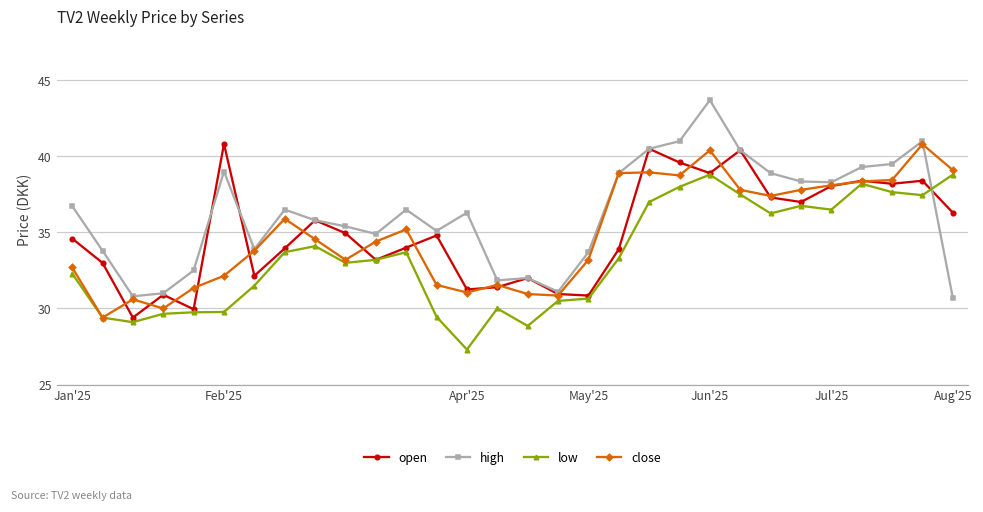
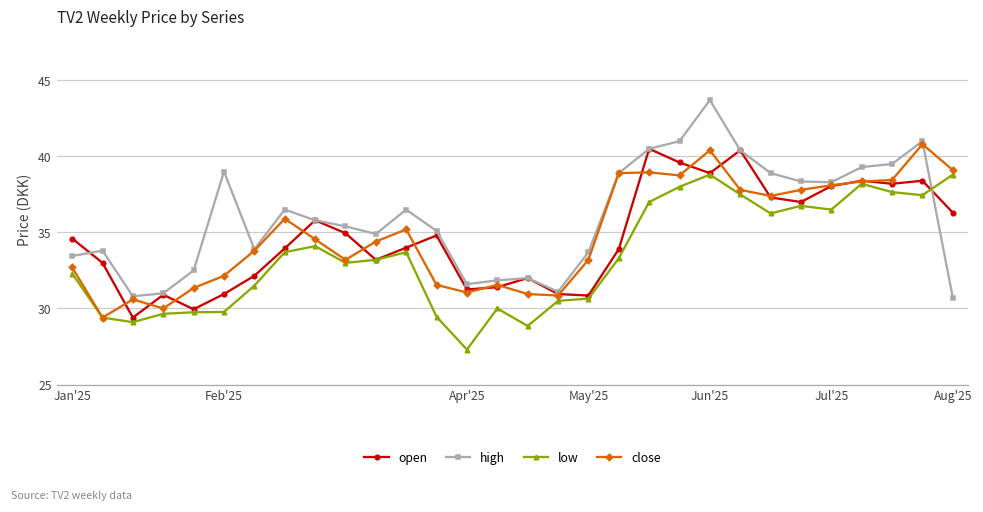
high, Jan'25: 36.7 -> 33.5
open, Feb'25: 40.8 -> 31.0
high, Apr'25: 36.3 -> 31.6
